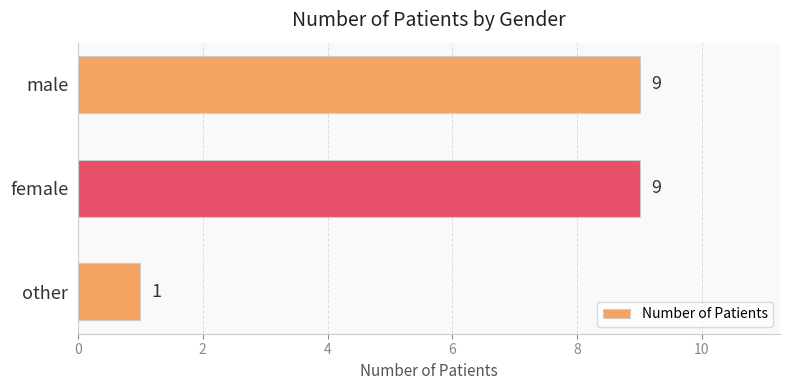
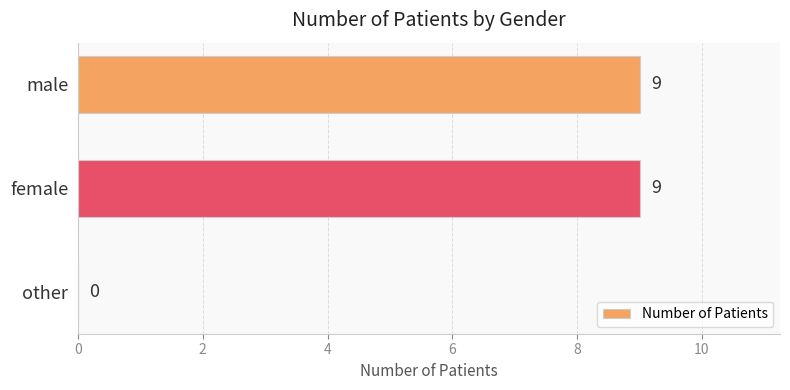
other: 1 -> 0
